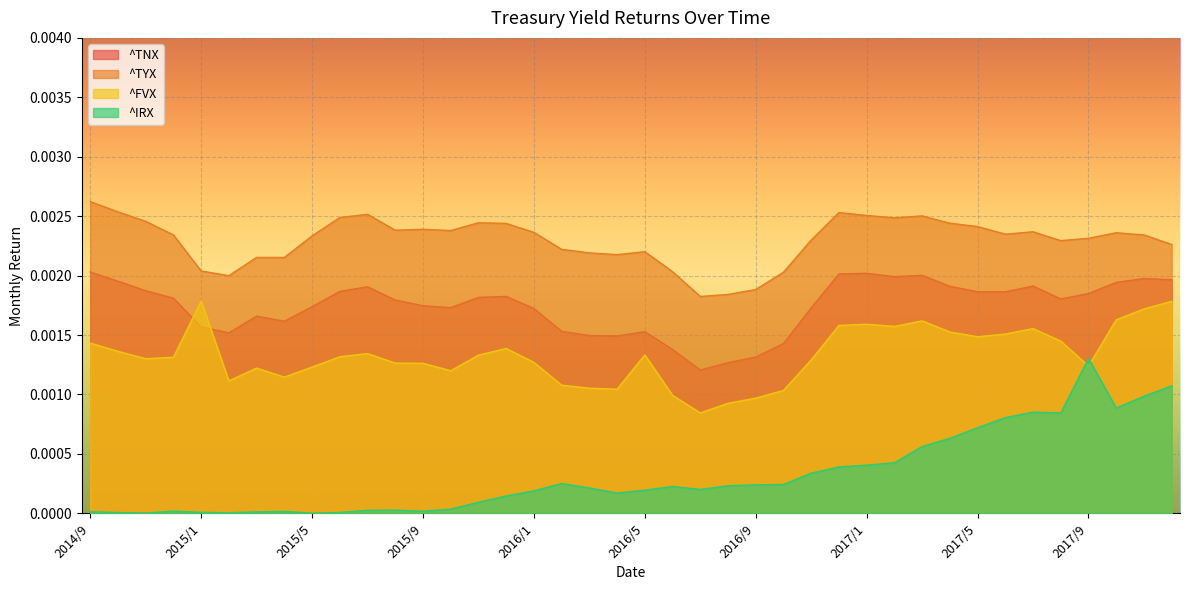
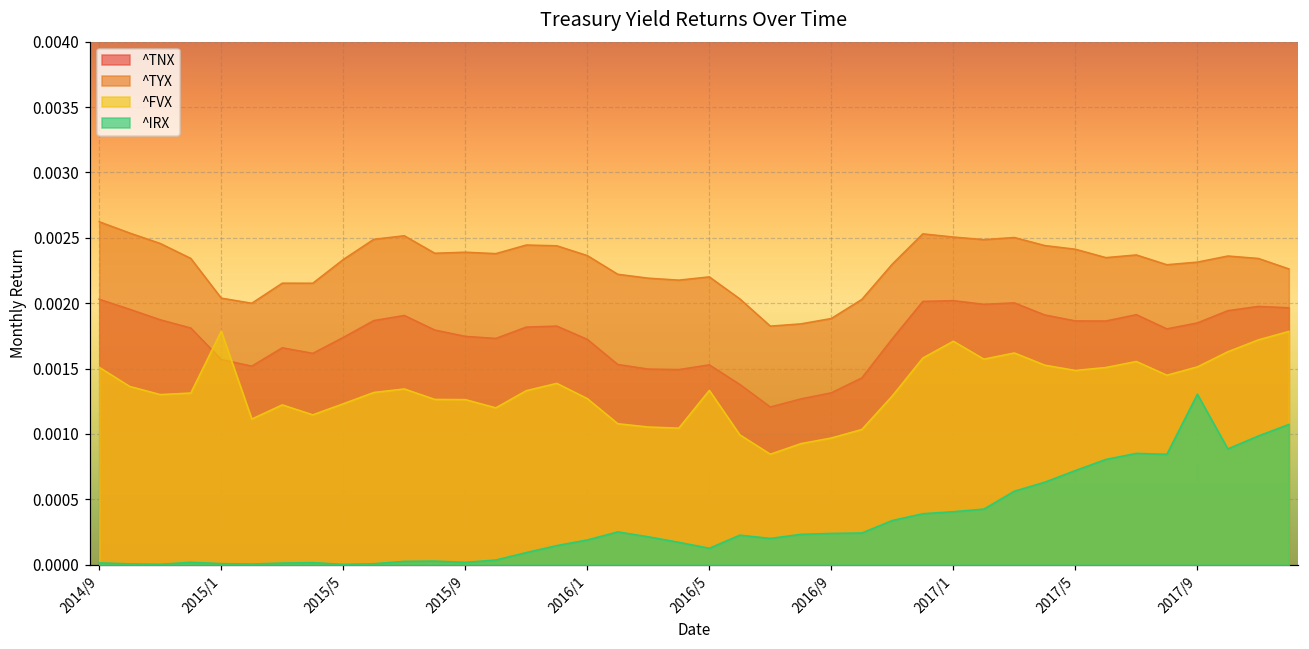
^FVX, 2014/9: 0.00143 -> 0.00151
^IRX, 2016/5: 0.00019 -> 0.00013
^FVX, 2017/1: 0.00159 -> 0.00171
^FVX, 2017/9: 0.00124 -> 0.00151
